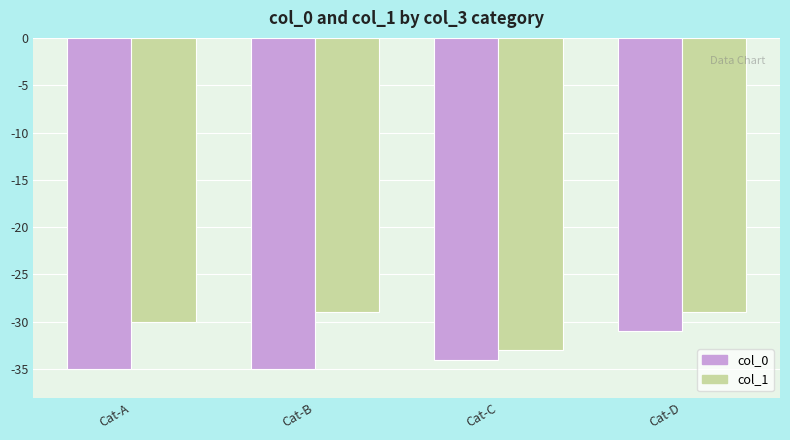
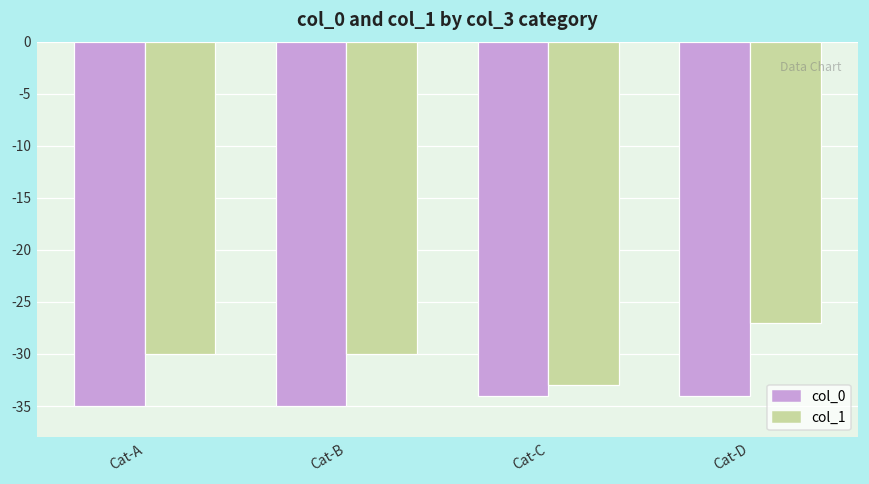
col_1, Cat-B: -29 -> -30
col_0, Cat-D: -31 -> -34
col_1, Cat-D: -29 -> -27
